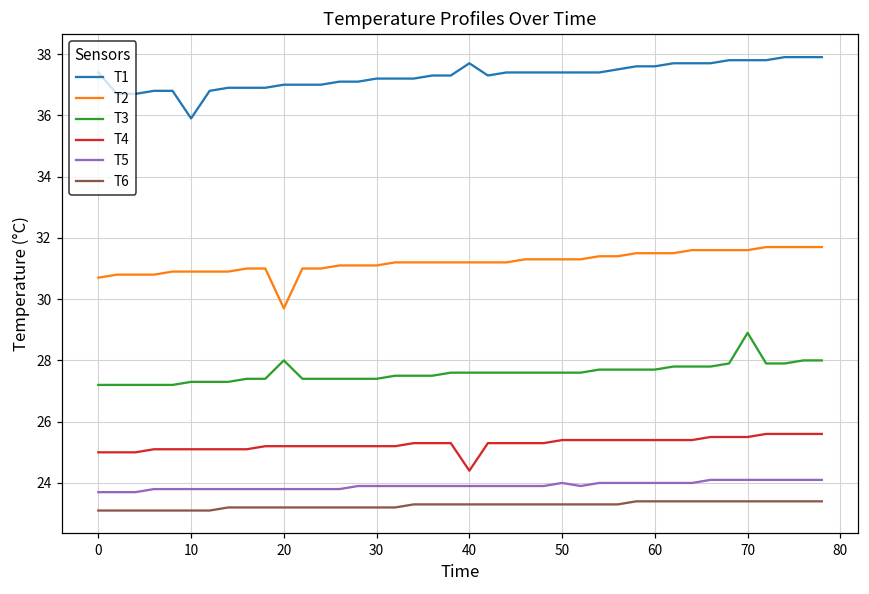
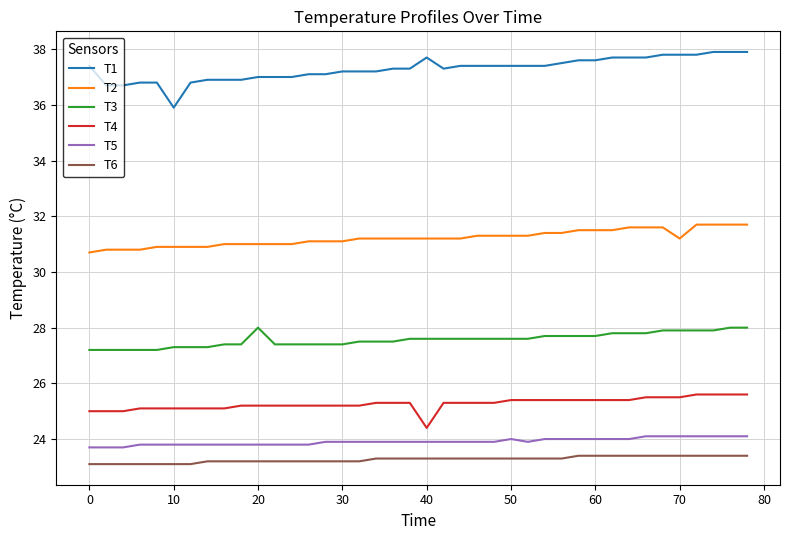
T2, 20: 29.7 -> 31.0
T2, 70: 31.6 -> 31.2
T3, 70: 28.9 -> 27.9
